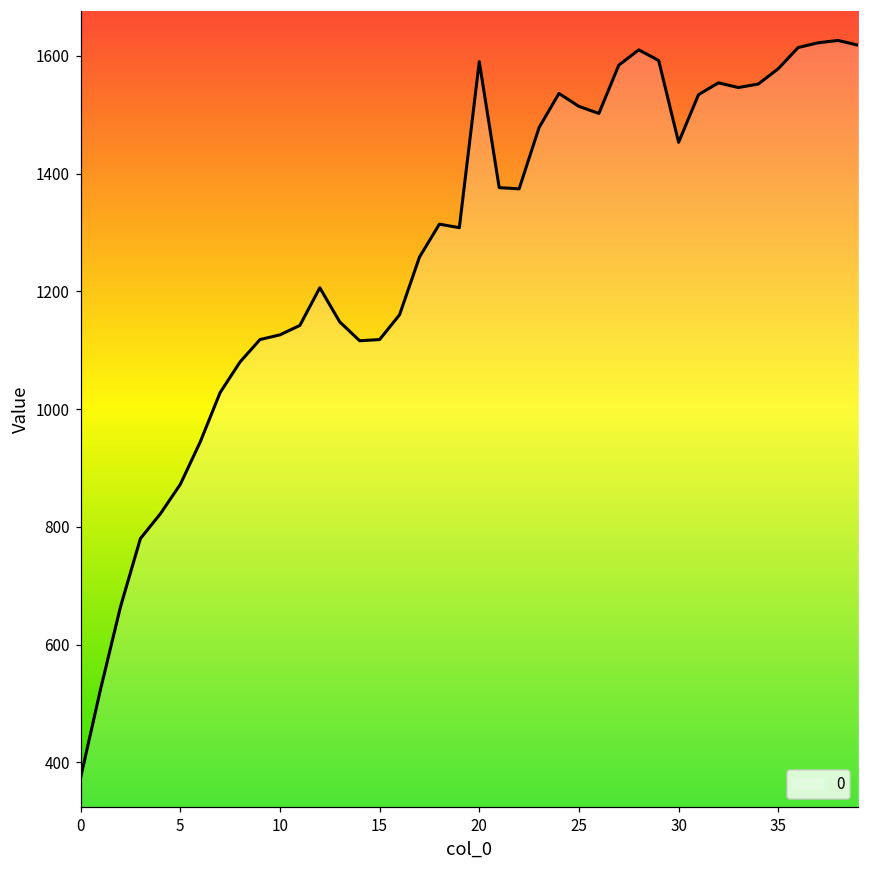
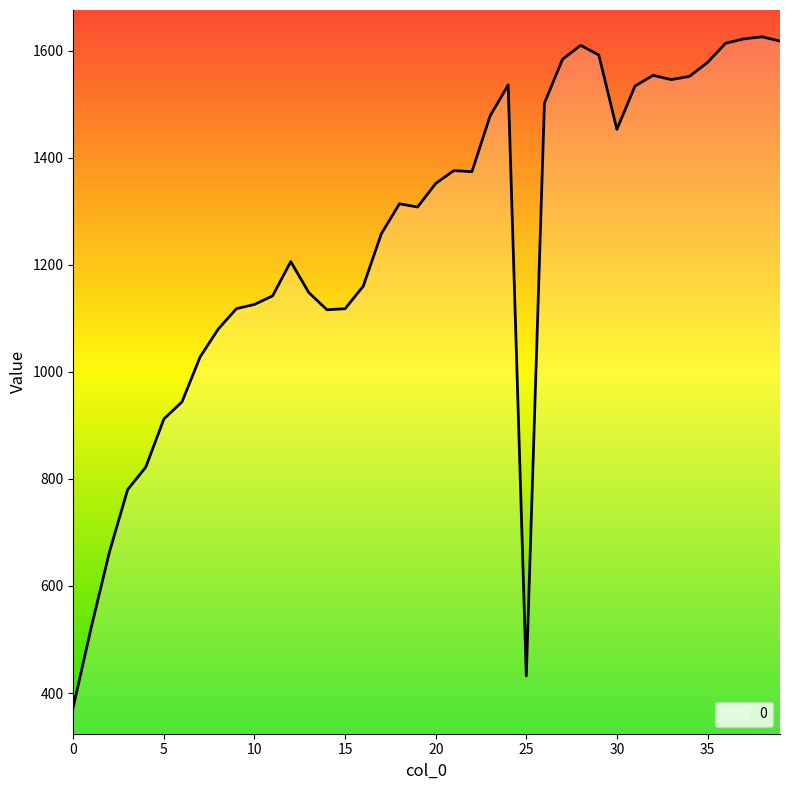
5: 870 -> 910
20: 1590 -> 1350
25: 1510 -> 430
